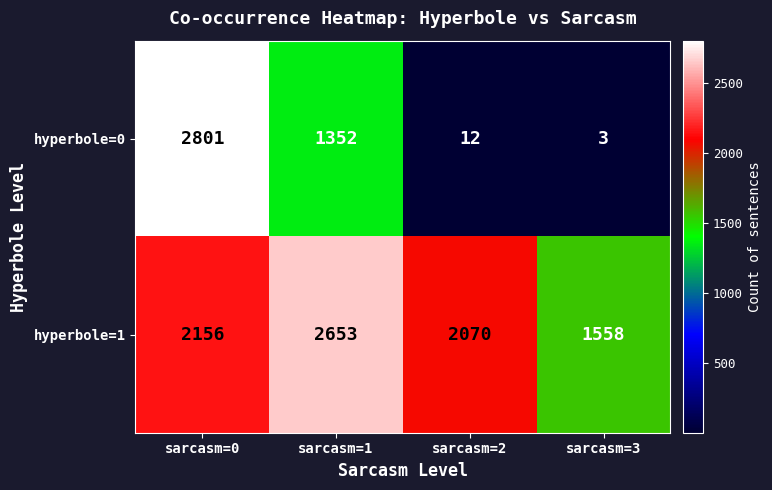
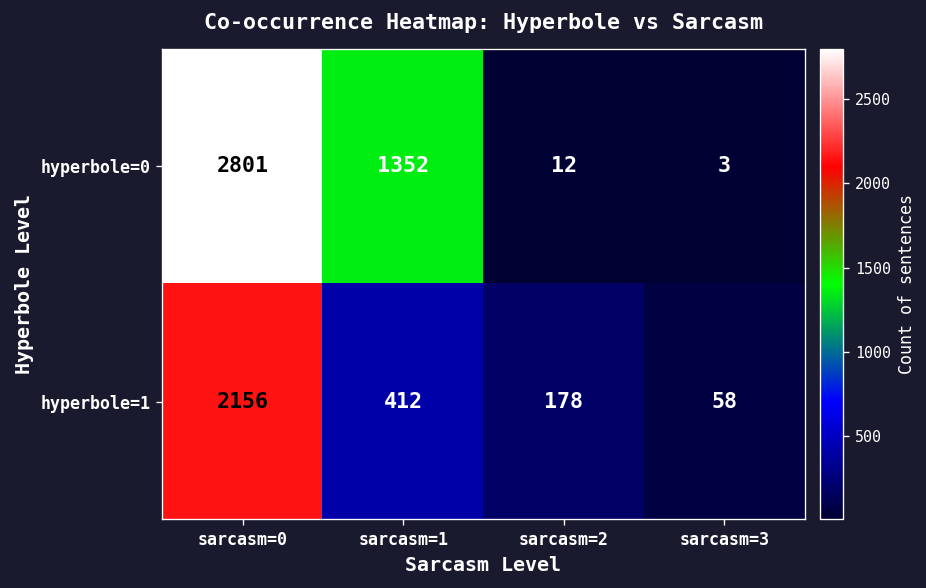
hyperbole=1, sarcasm=1: 2653 -> 412
hyperbole=1, sarcasm=2: 2070 -> 178
hyperbole=1, sarcasm=3: 1558 -> 58
